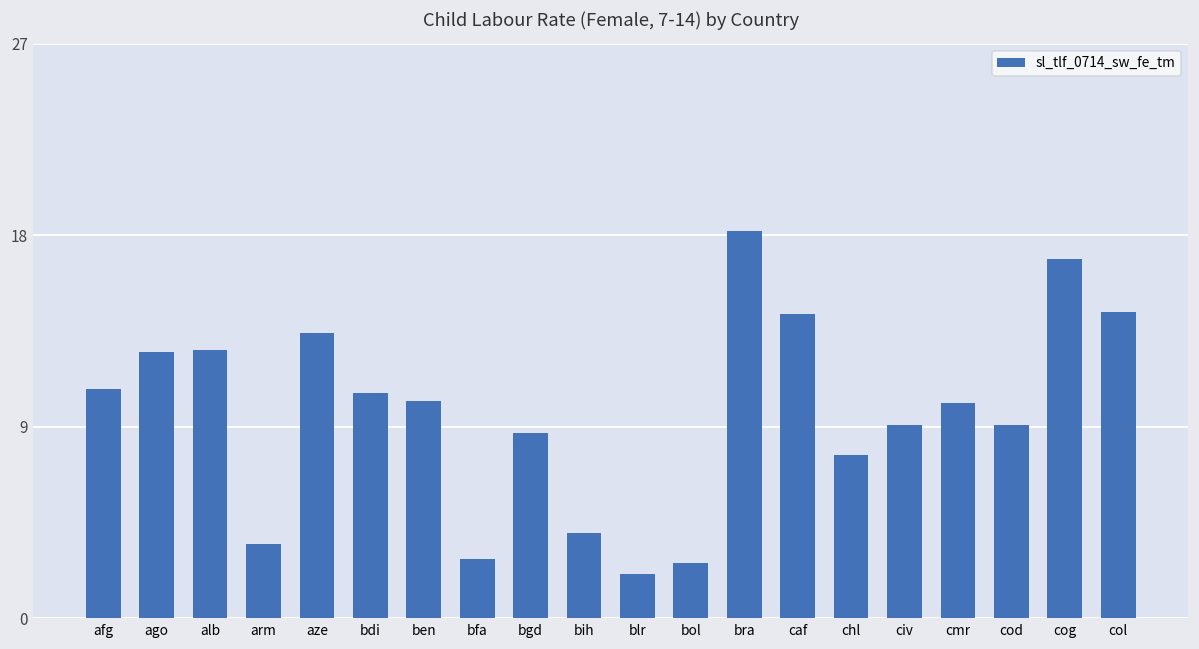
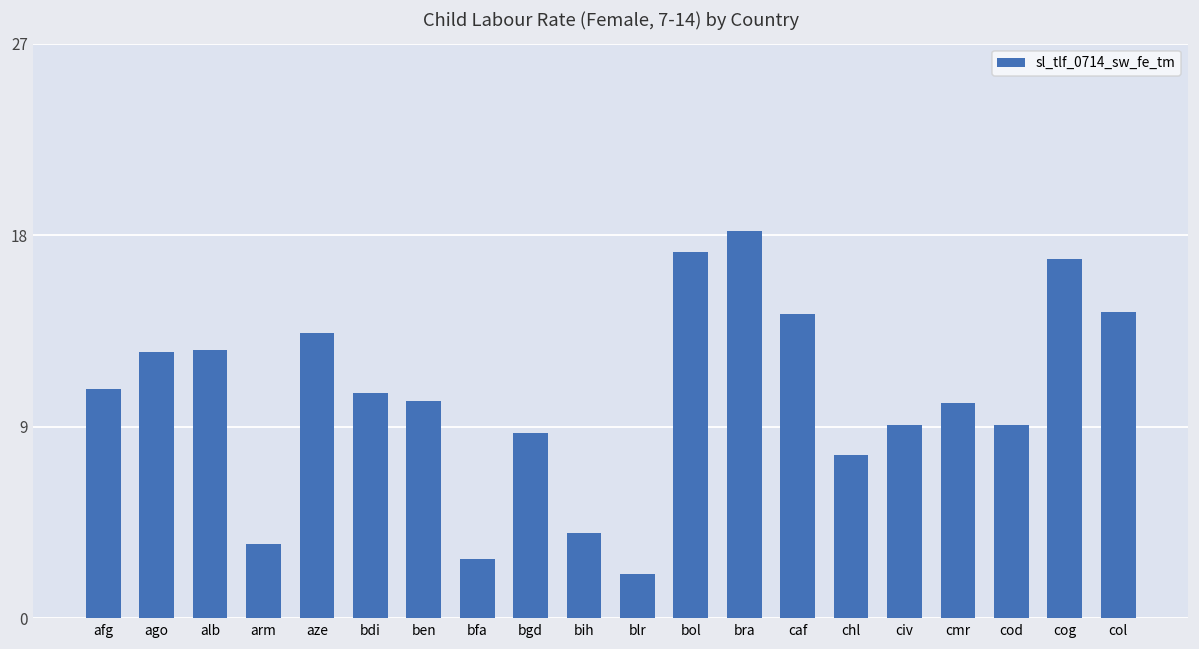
bol: 2.6 -> 17.2
